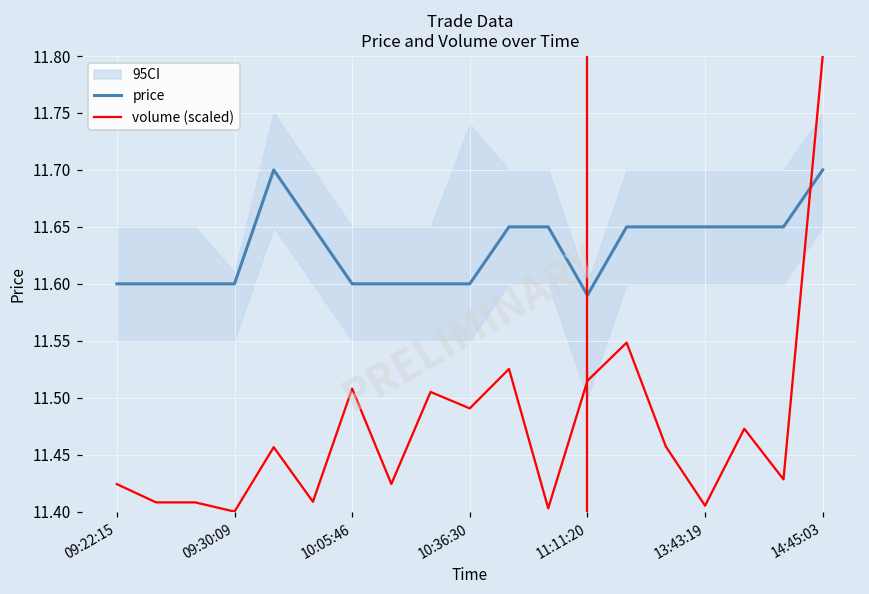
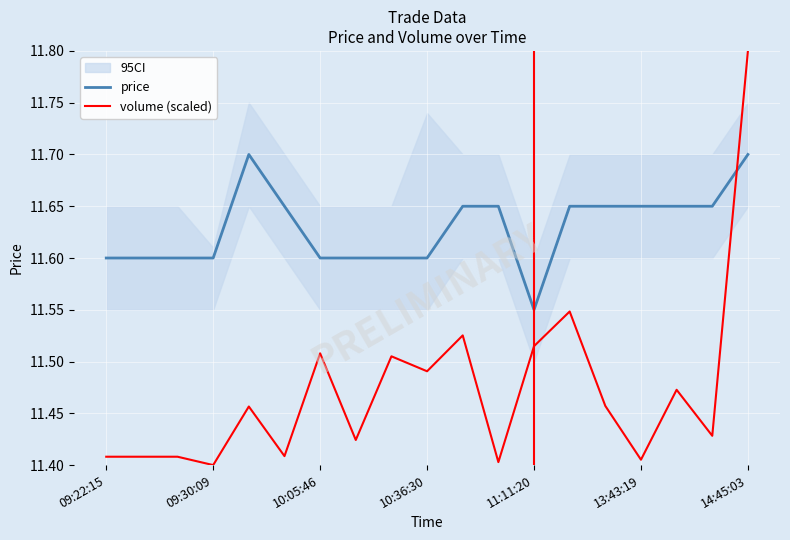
volume (scaled), 09:22:15: 11.424 -> 11.408
price, 11:11:20: 11.59 -> 11.55
